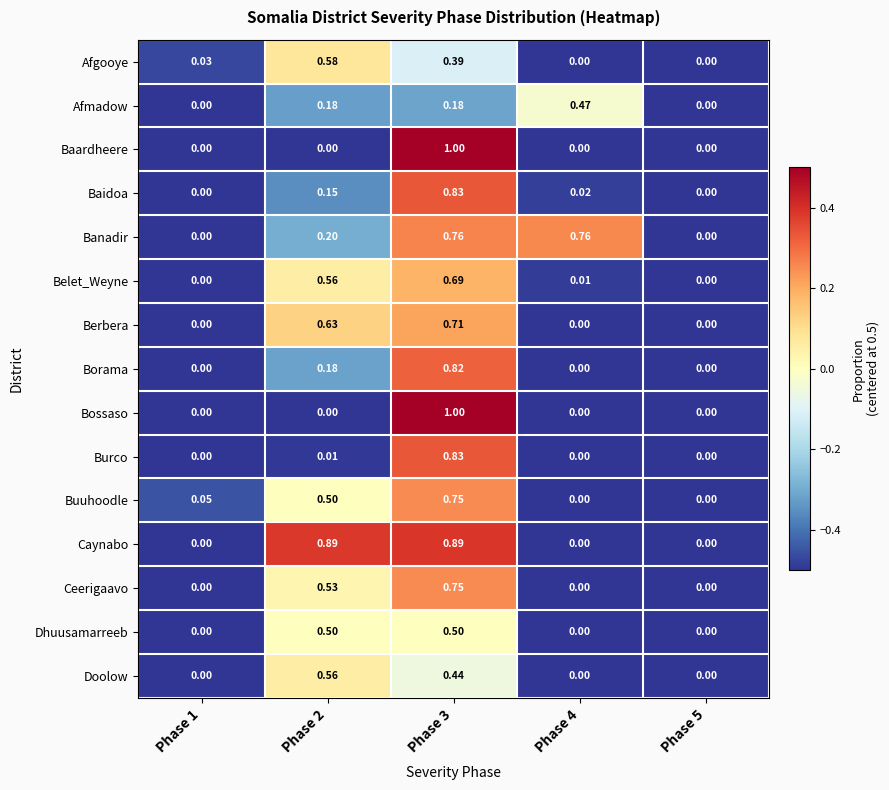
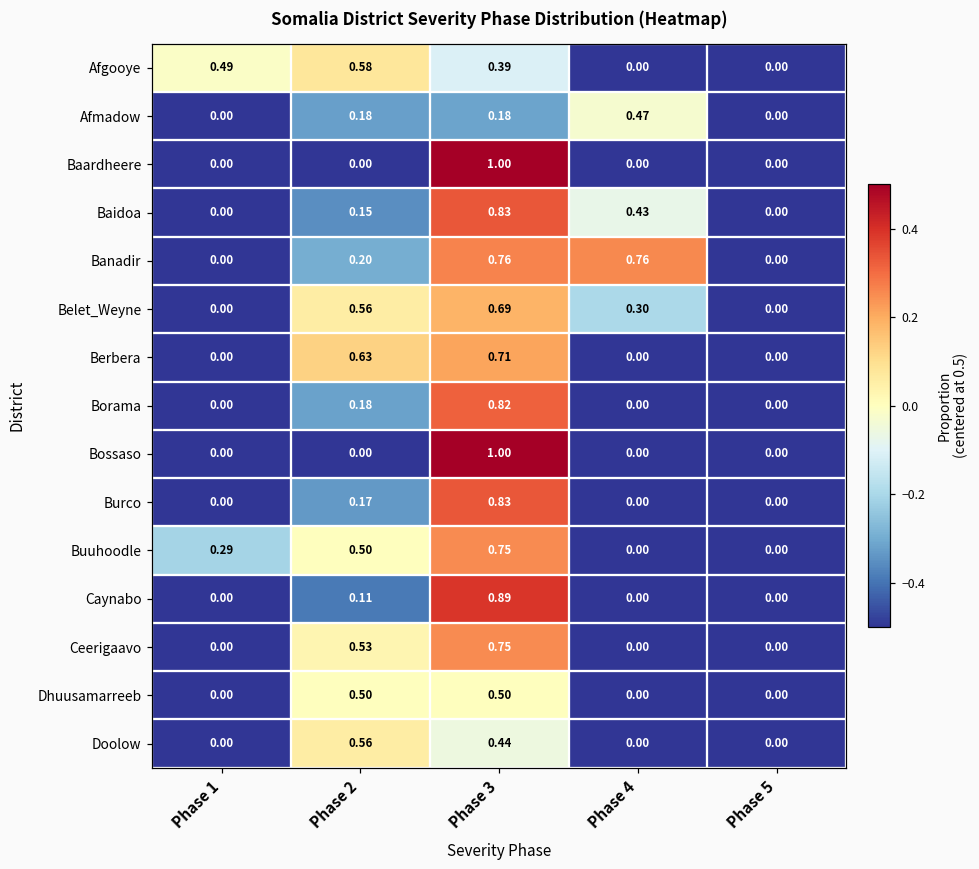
Afgooye, Phase 1: 0.03 -> 0.49
Baidoa, Phase 4: 0.02 -> 0.43
Belet_Weyne, Phase 4: 0.01 -> 0.30
Burco, Phase 2: 0.01 -> 0.17
Buuhoodle, Phase 1: 0.05 -> 0.29
Caynabo, Phase 2: 0.89 -> 0.11
